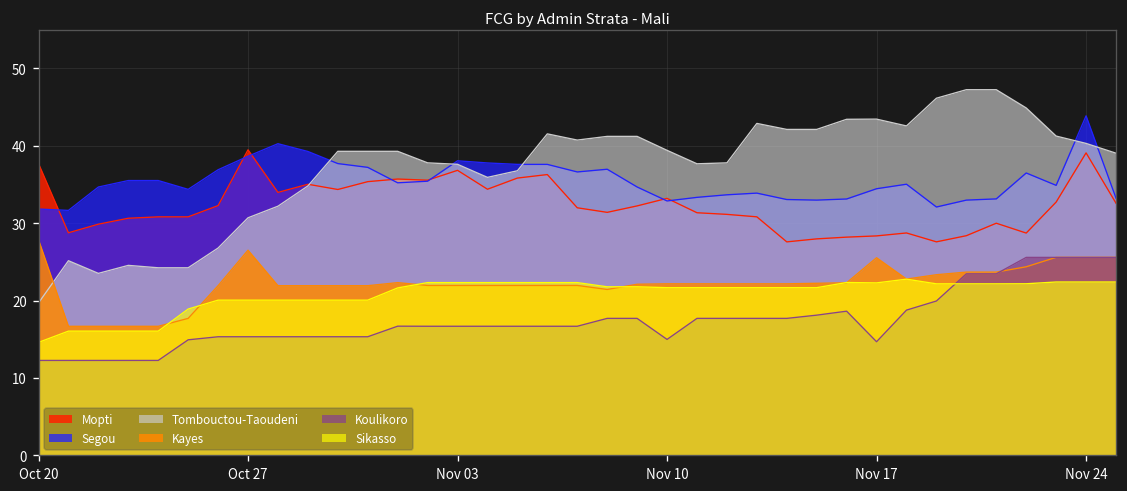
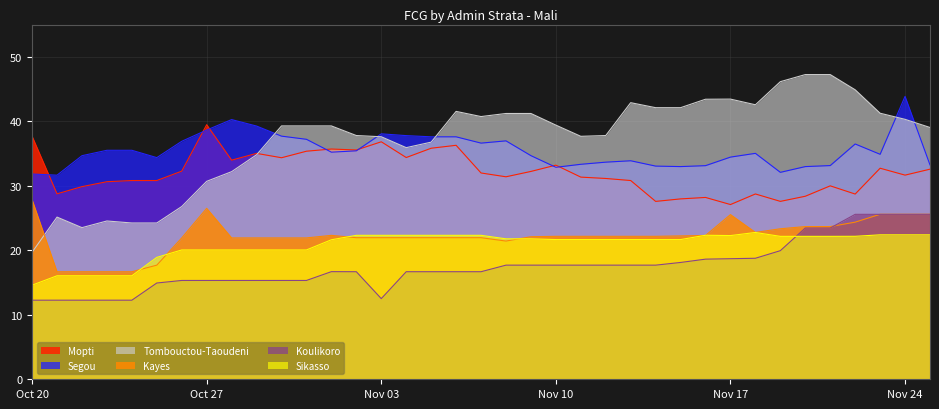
Koulikoro, Nov 03: 17 -> 13
Koulikoro, Nov 10: 15 -> 18
Mopti, Nov 17: 28 -> 27
Koulikoro, Nov 17: 15 -> 19
Mopti, Nov 24: 39 -> 32
